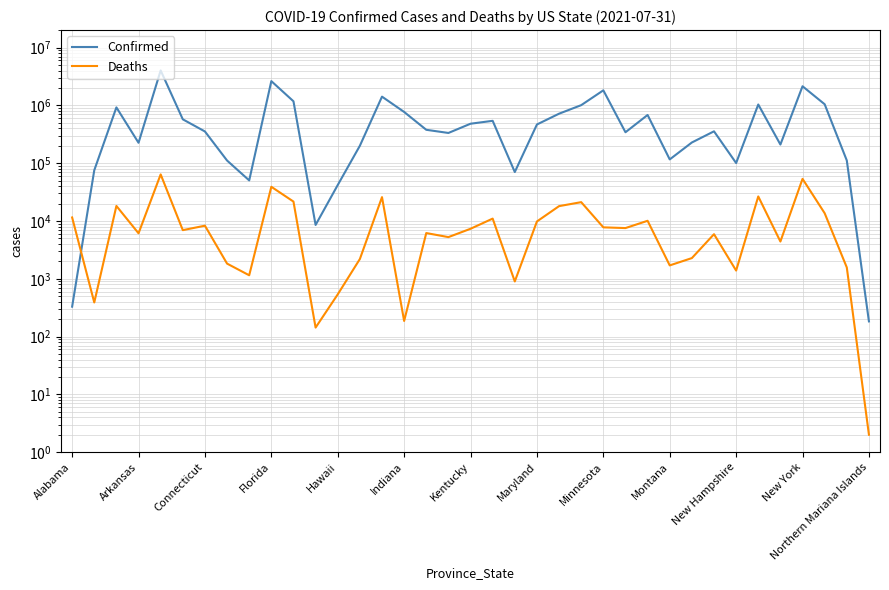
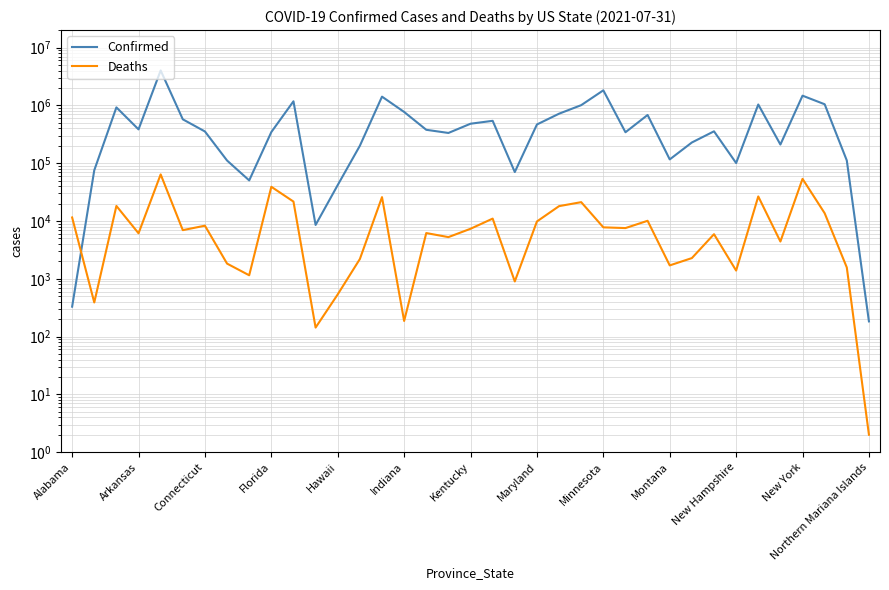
Confirmed, Arkansas: 230000 -> 400000
Confirmed, Florida: 3000000 -> 300000
Confirmed, New York: 2100000 -> 1500000
